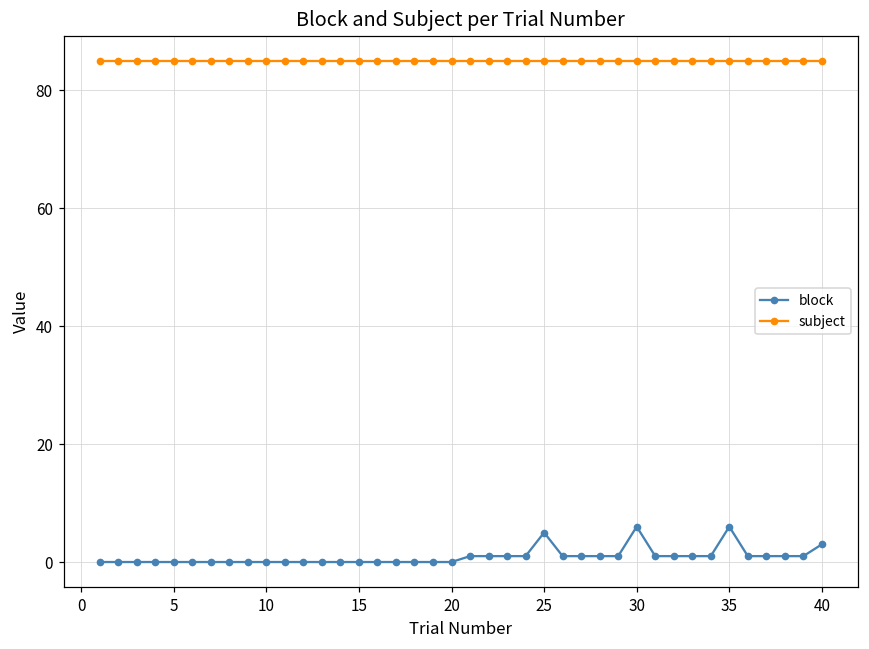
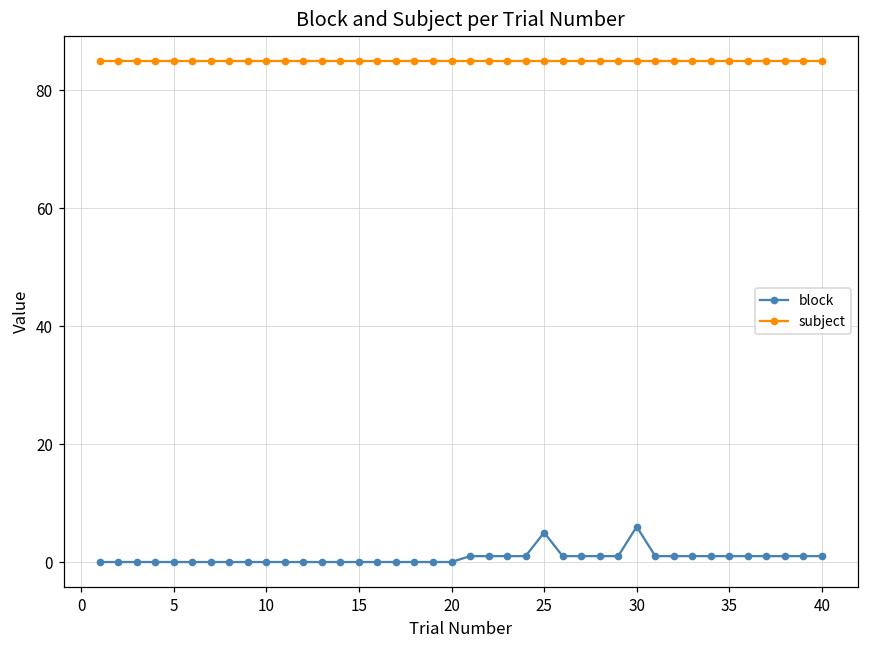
block, 35: 6 -> 1
block, 40: 3 -> 1
